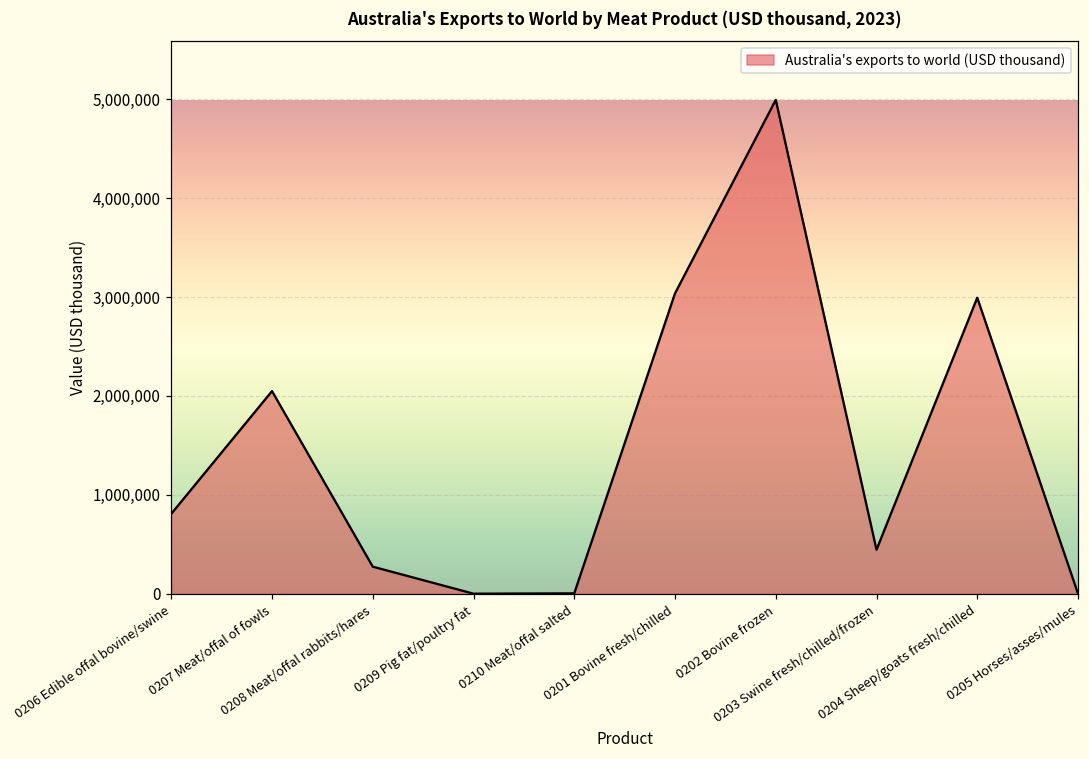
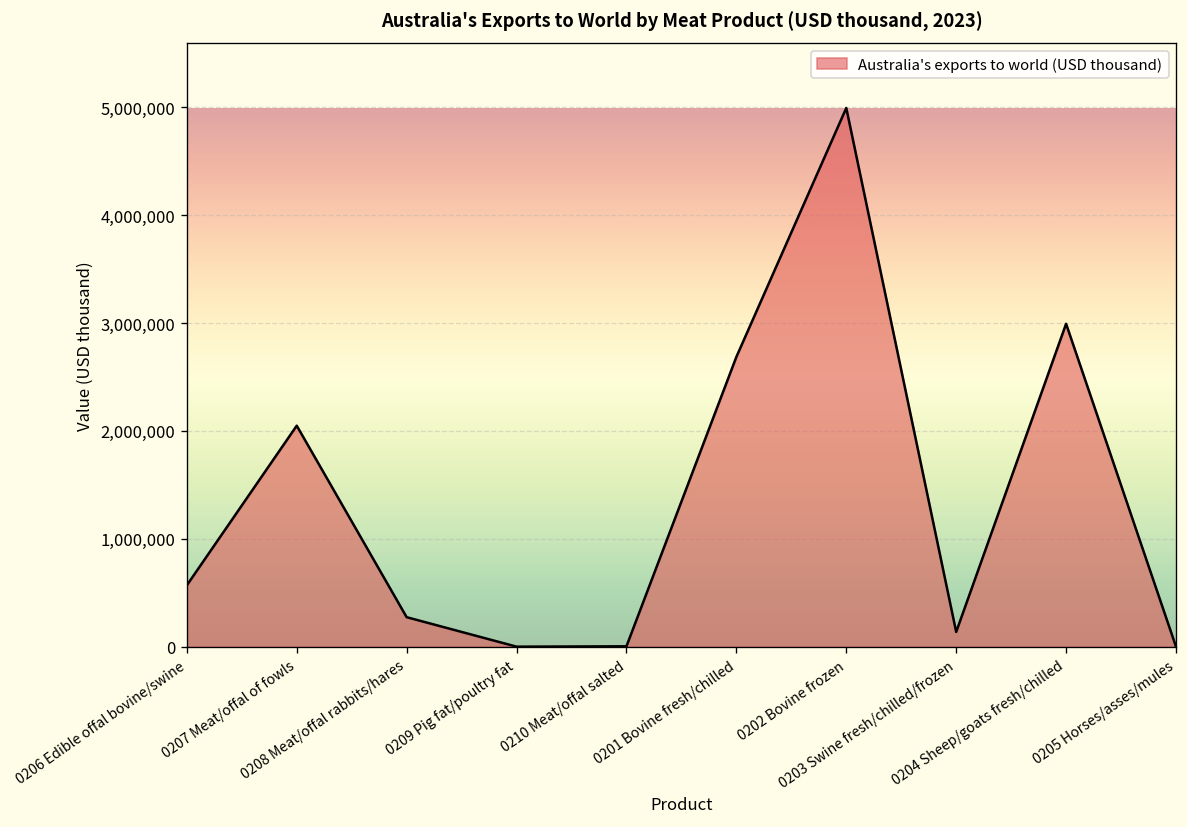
0206 Edible offal bovine/swine: 800,000 -> 600,000
0201 Bovine fresh/chilled: 3,000,000 -> 2,700,000
0203 Swine fresh/chilled/frozen: 400,000 -> 100,000
